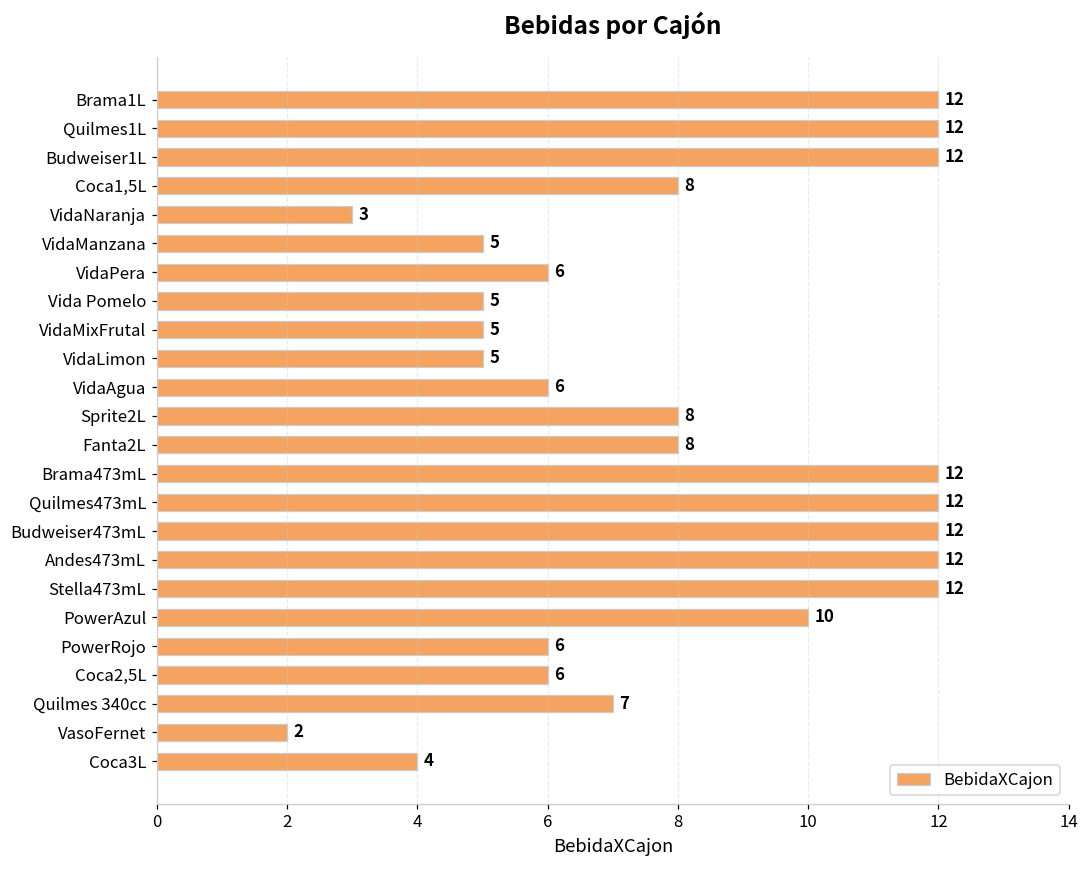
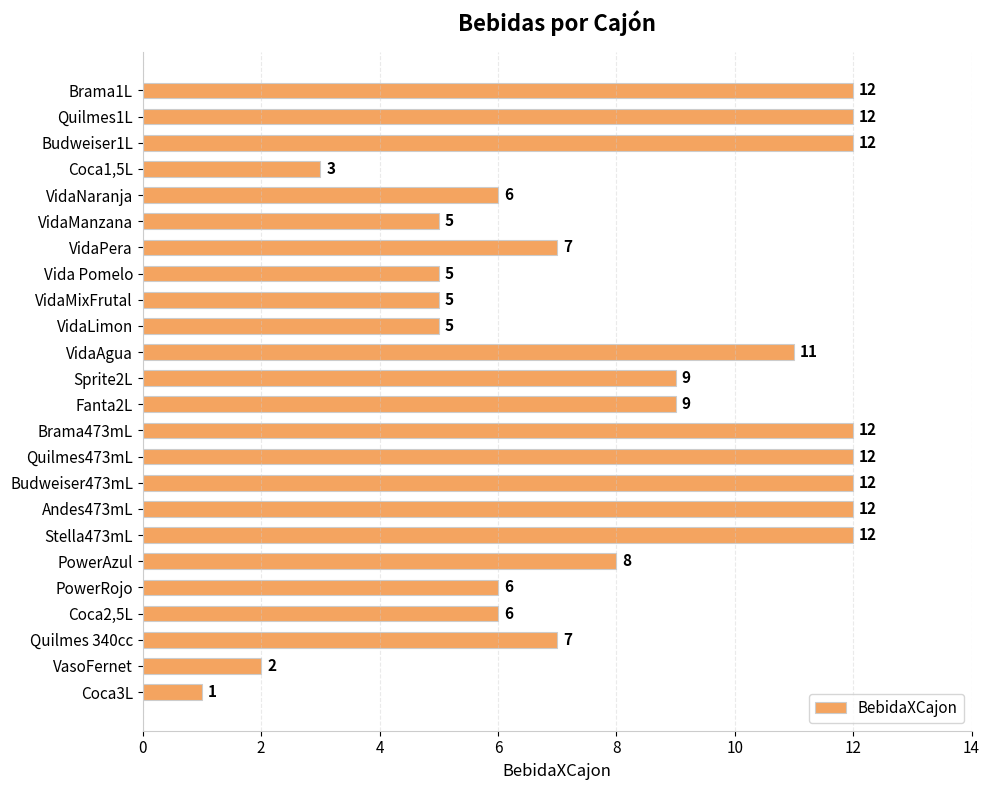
Coca1,5L: 8 -> 3
VidaNaranja: 3 -> 6
VidaPera: 6 -> 7
VidaAgua: 6 -> 11
Sprite2L: 8 -> 9
Fanta2L: 8 -> 9
PowerAzul: 10 -> 8
Coca3L: 4 -> 1
